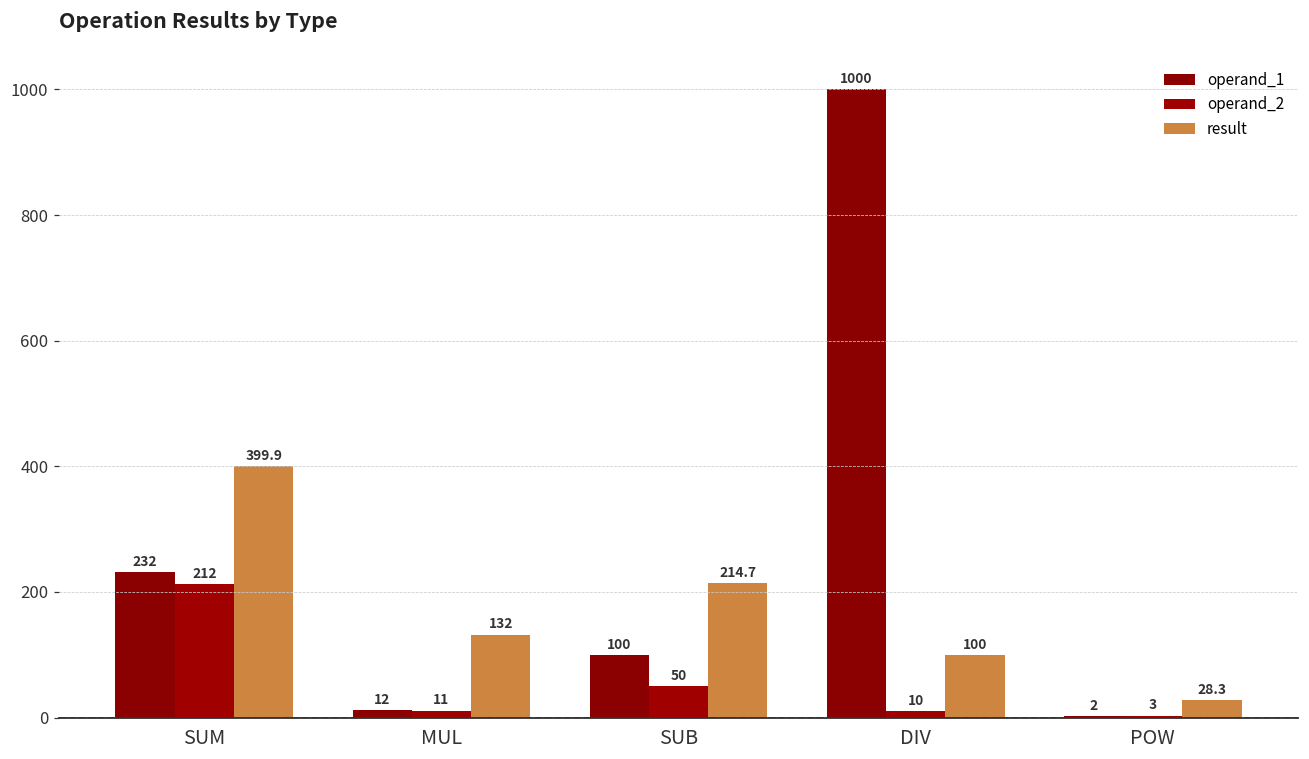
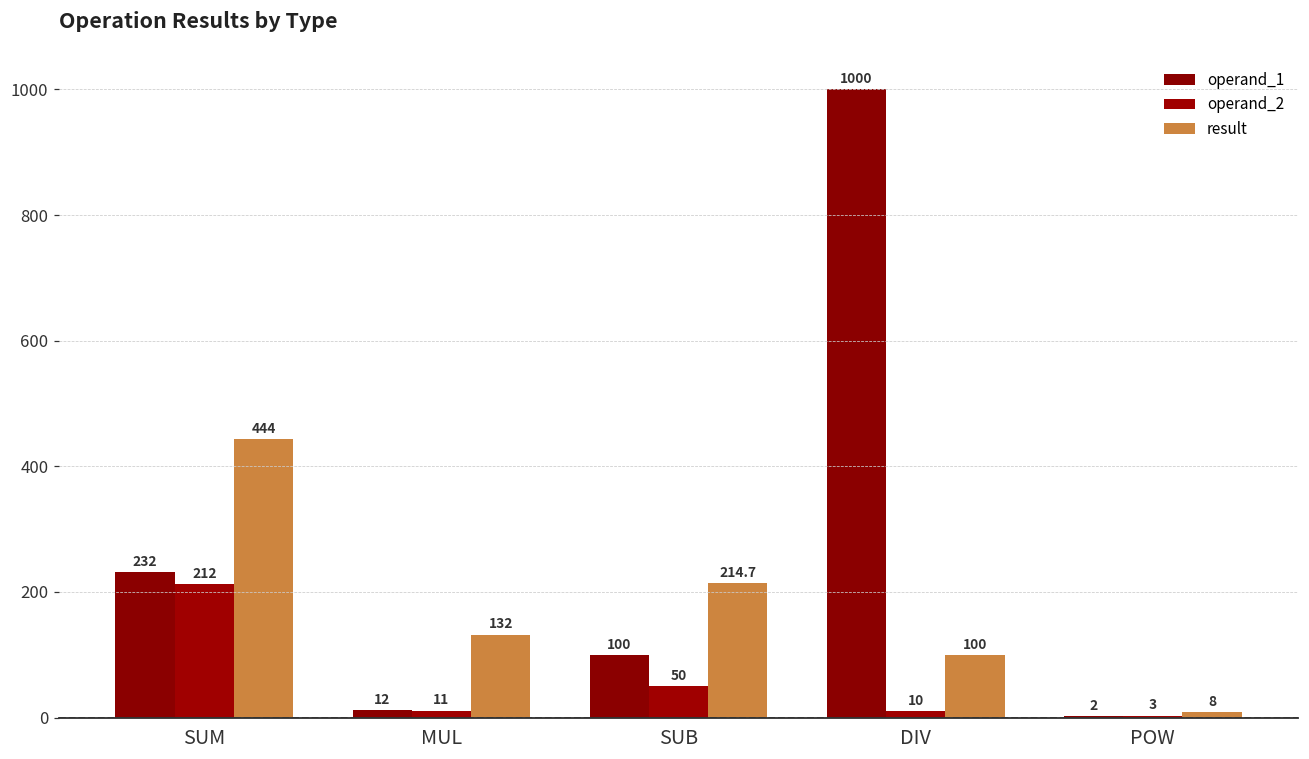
result, SUM: 399.9 -> 444
result, POW: 28.3 -> 8
